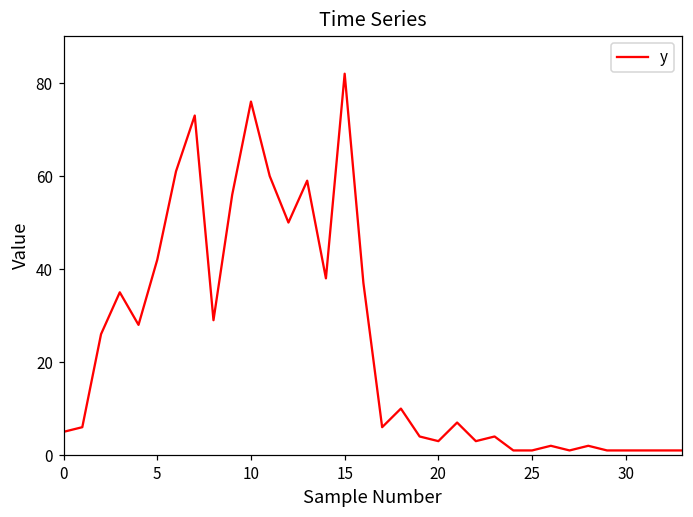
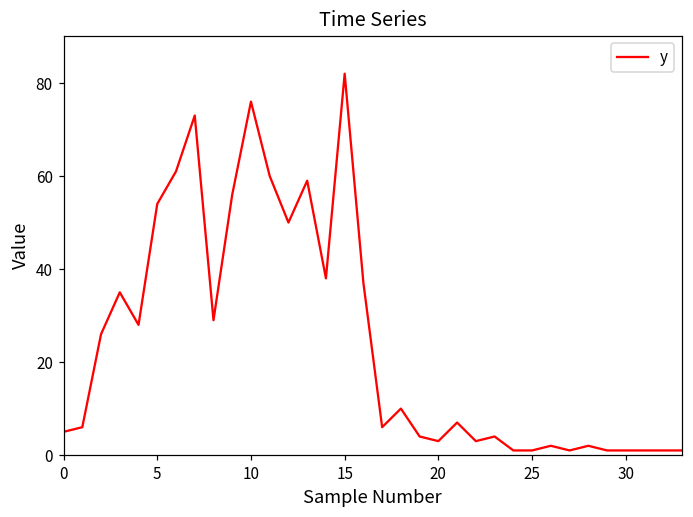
5: 42 -> 54
